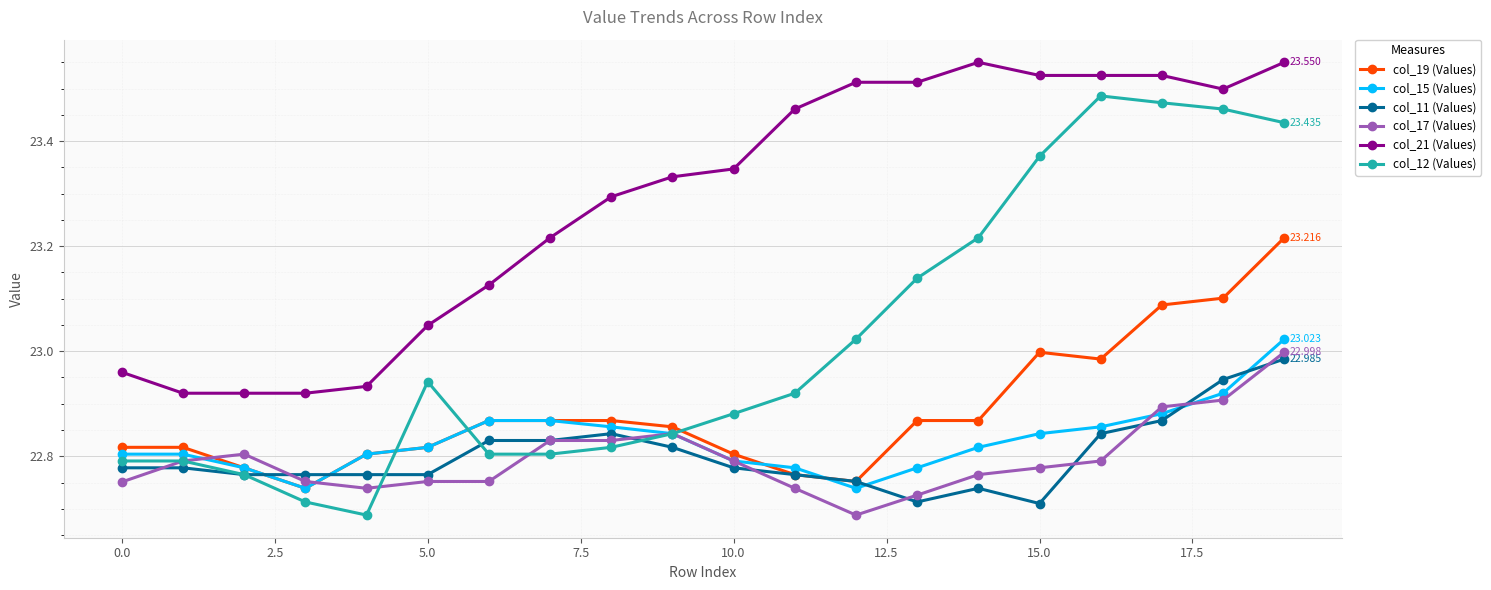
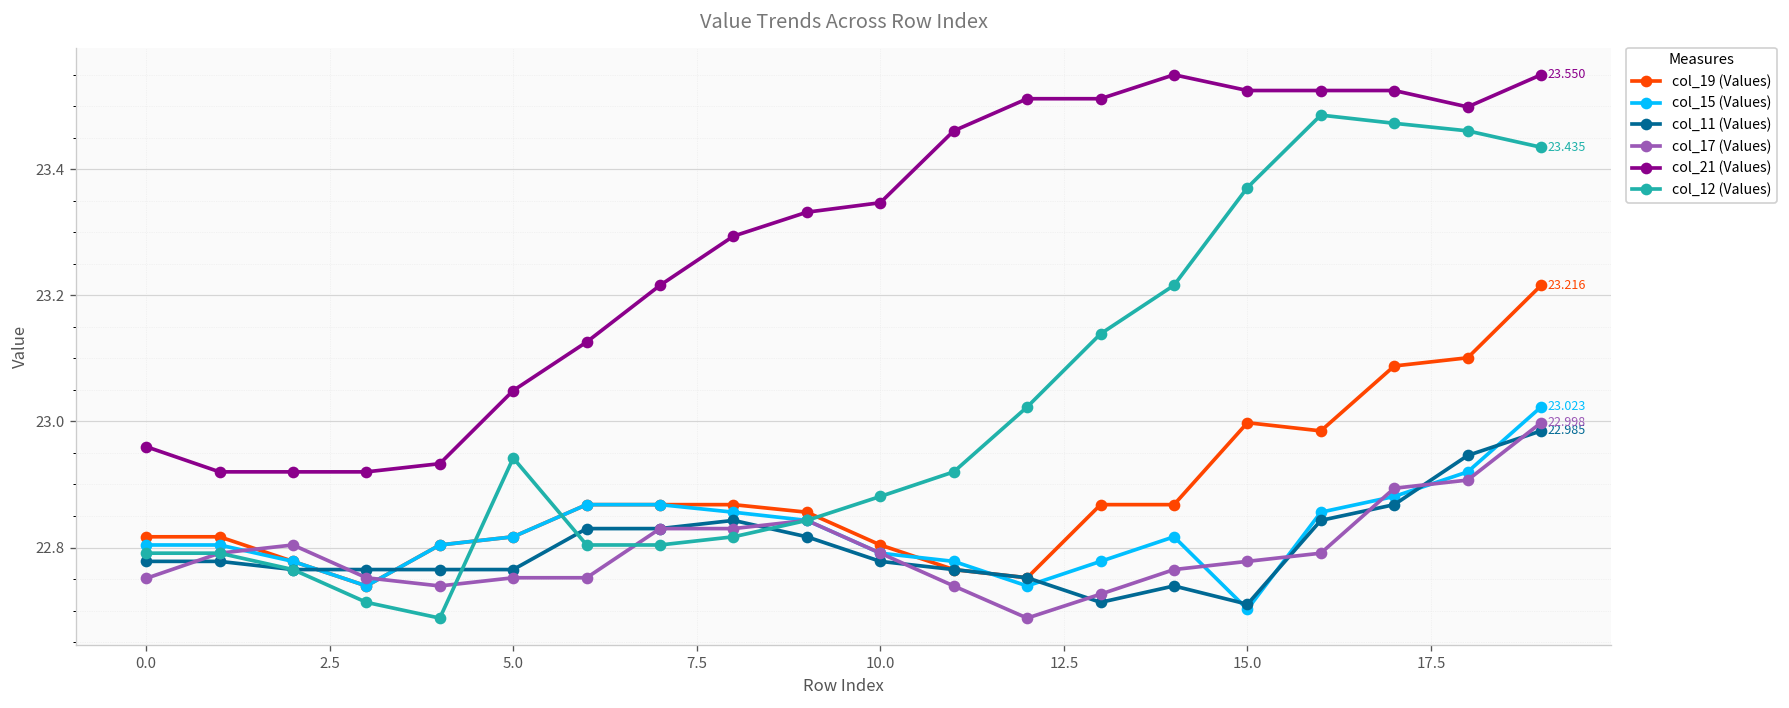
col_15 (Values), 15.0: 22.84 -> 22.70
